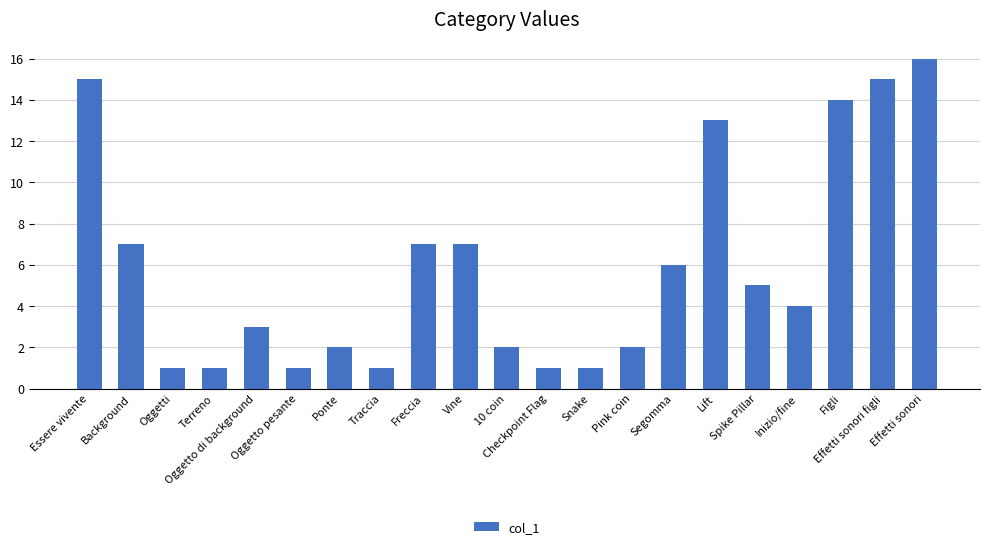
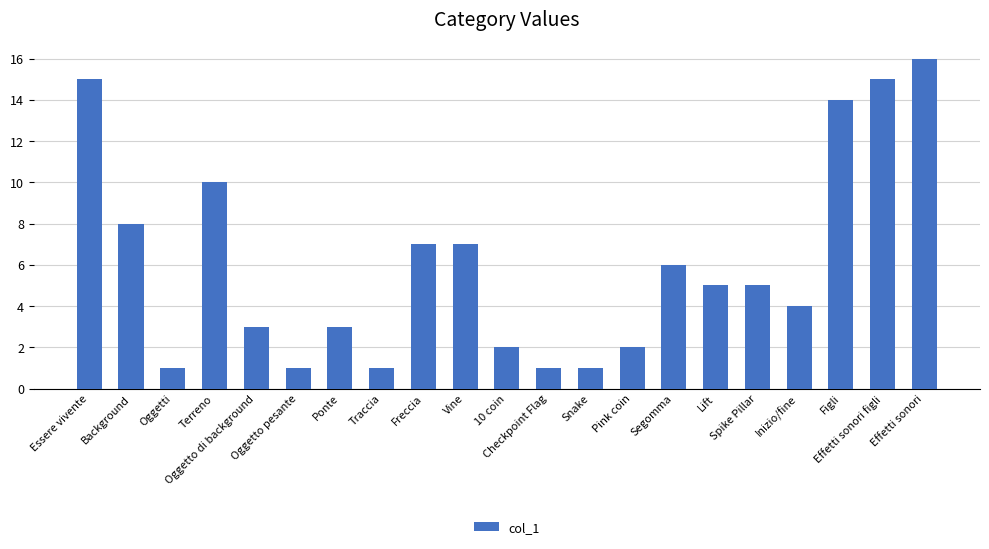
Background: 7 -> 8
Terreno: 1 -> 10
Ponte: 2 -> 3
Lift: 13 -> 5
